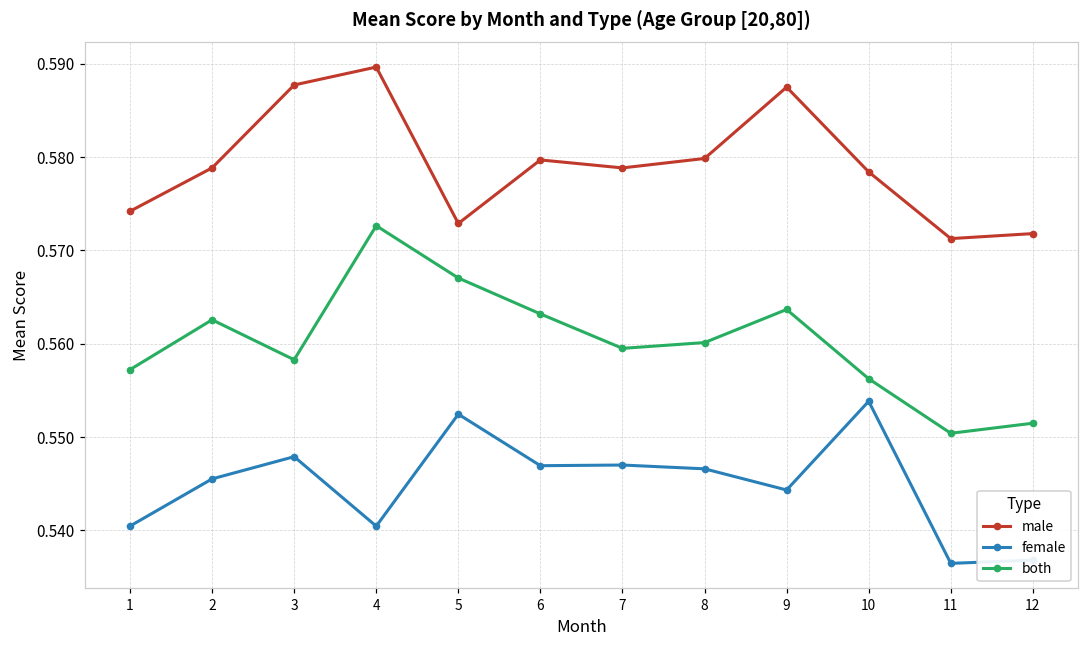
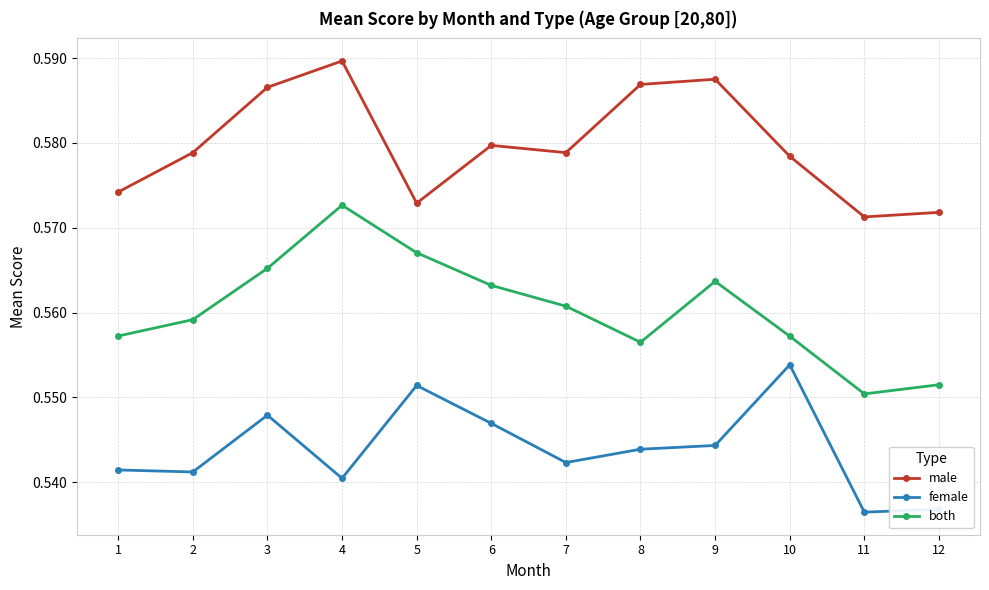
female, 1: 0.540 -> 0.541
female, 2: 0.546 -> 0.541
both, 2: 0.563 -> 0.559
male, 3: 0.588 -> 0.587
both, 3: 0.558 -> 0.565
female, 5: 0.552 -> 0.551
female, 7: 0.547 -> 0.542
both, 7: 0.560 -> 0.561
male, 8: 0.580 -> 0.587
female, 8: 0.547 -> 0.544
both, 8: 0.560 -> 0.556
both, 10: 0.556 -> 0.557
